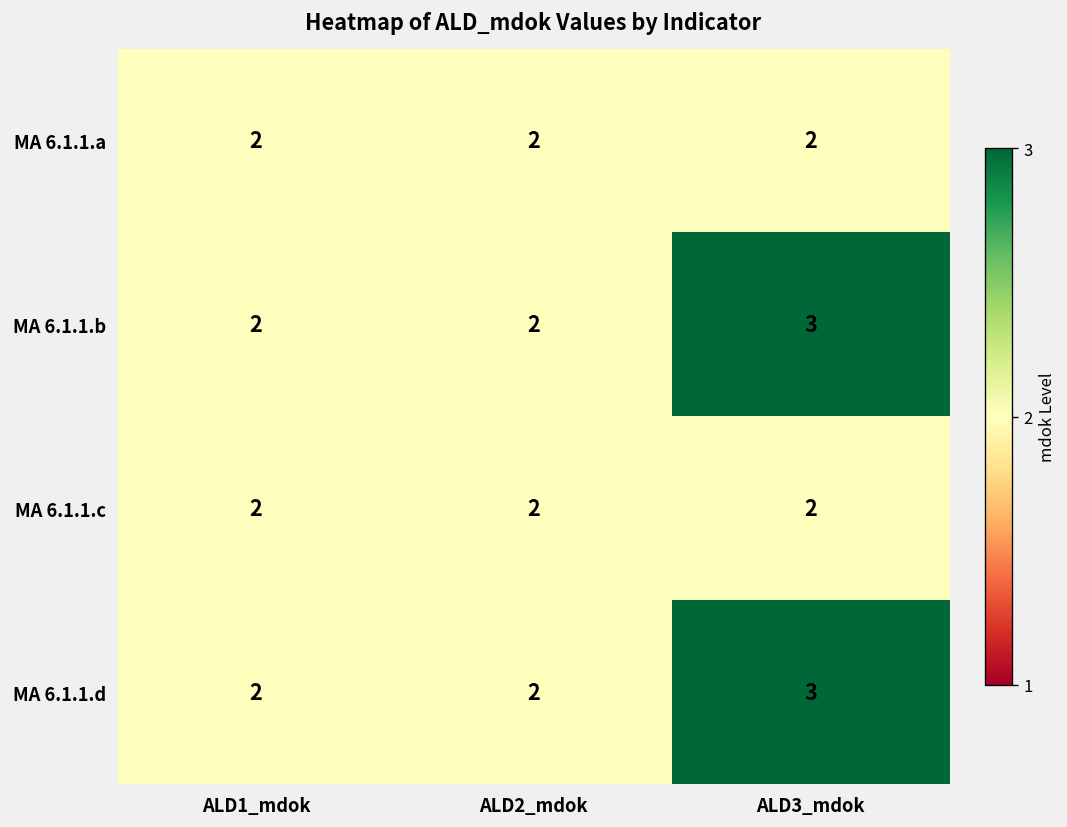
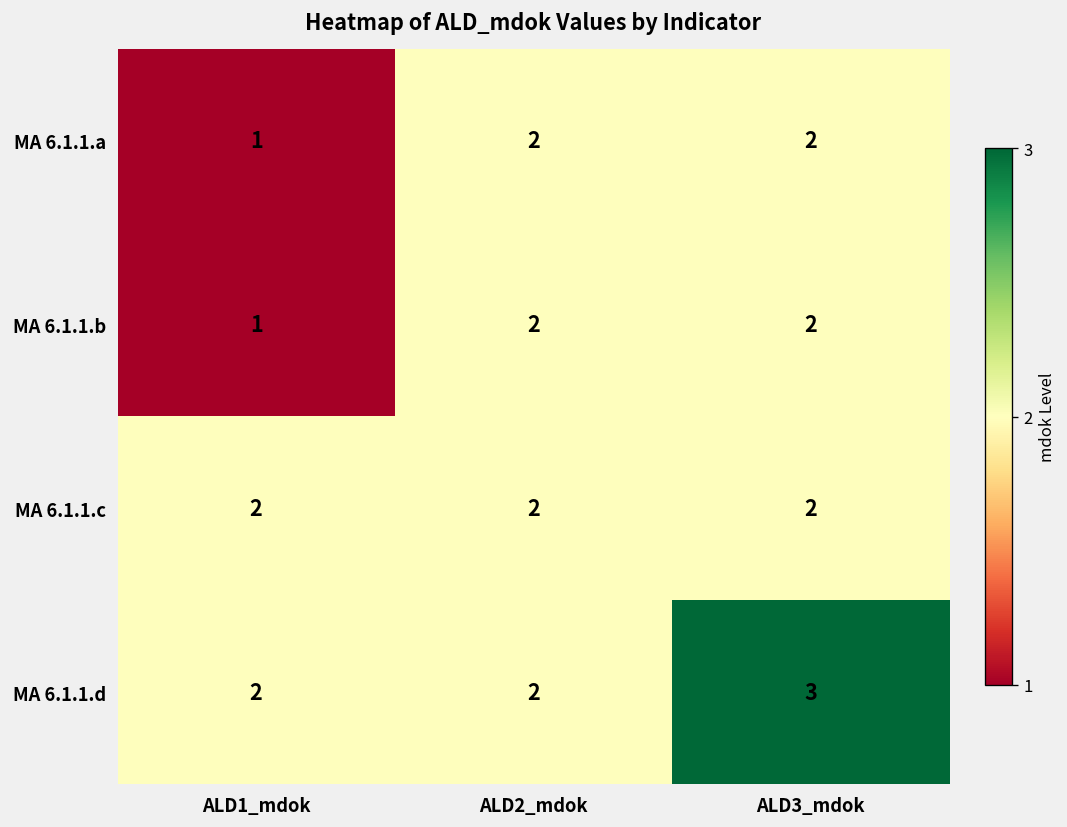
MA 6.1.1.a, ALD1_mdok: 2 -> 1
MA 6.1.1.b, ALD1_mdok: 2 -> 1
MA 6.1.1.b, ALD3_mdok: 3 -> 2
